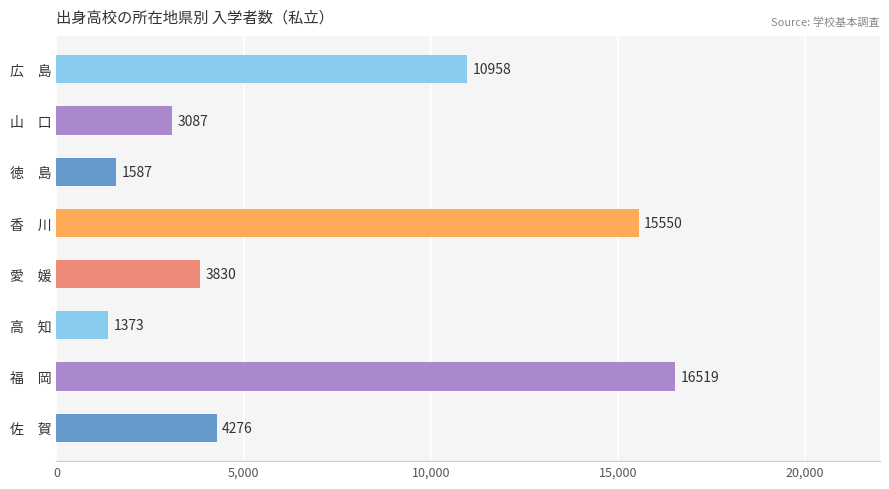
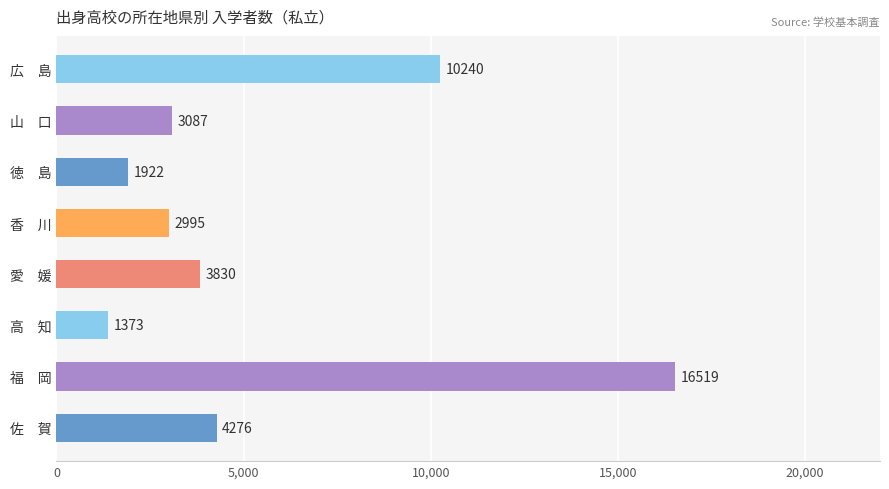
広 島: 10958 -> 10240
徳 島: 1587 -> 1922
香 川: 15550 -> 2995
